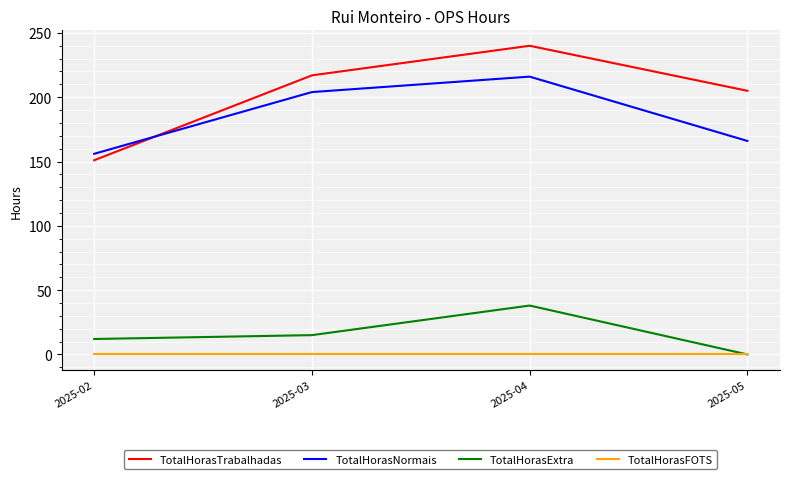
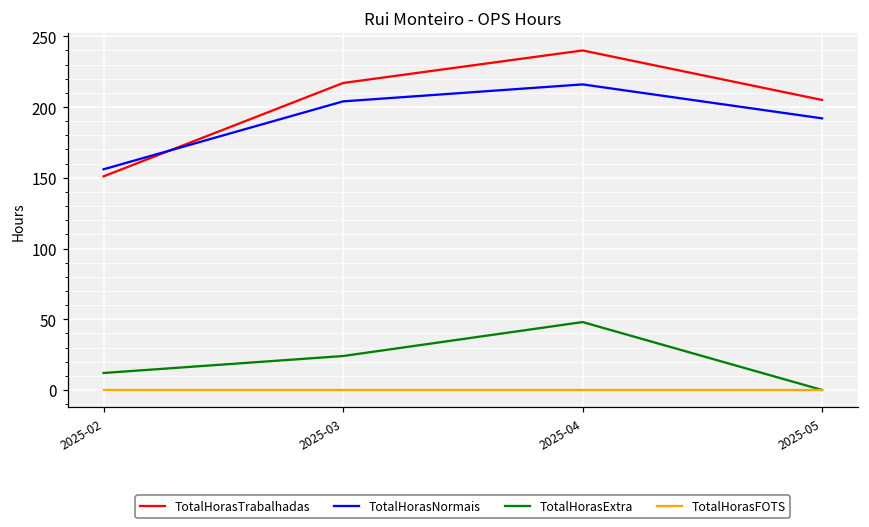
TotalHorasExtra, 2025-03: 15 -> 24
TotalHorasExtra, 2025-04: 38 -> 48
TotalHorasNormais, 2025-05: 166 -> 192
